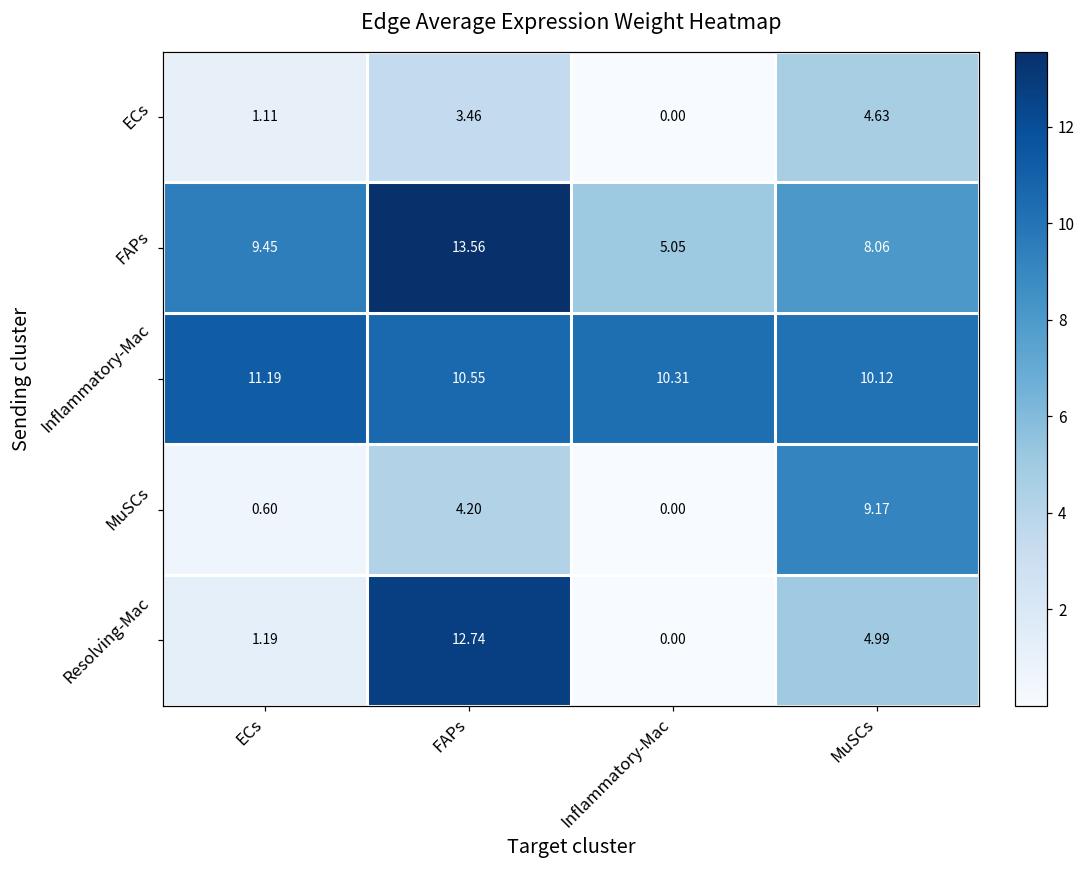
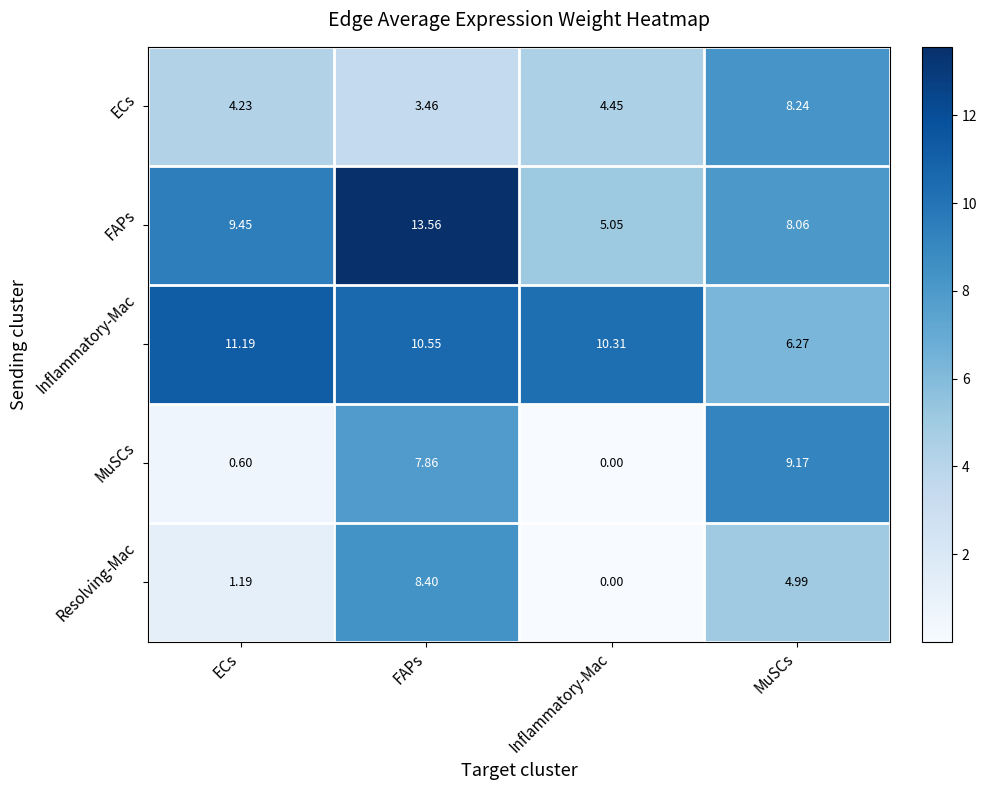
ECs, ECs: 1.11 -> 4.23
ECs, Inflammatory-Mac: 0.00 -> 4.45
ECs, MuSCs: 4.63 -> 8.24
Inflammatory-Mac, MuSCs: 10.12 -> 6.27
MuSCs, FAPs: 4.20 -> 7.86
Resolving-Mac, FAPs: 12.74 -> 8.40
